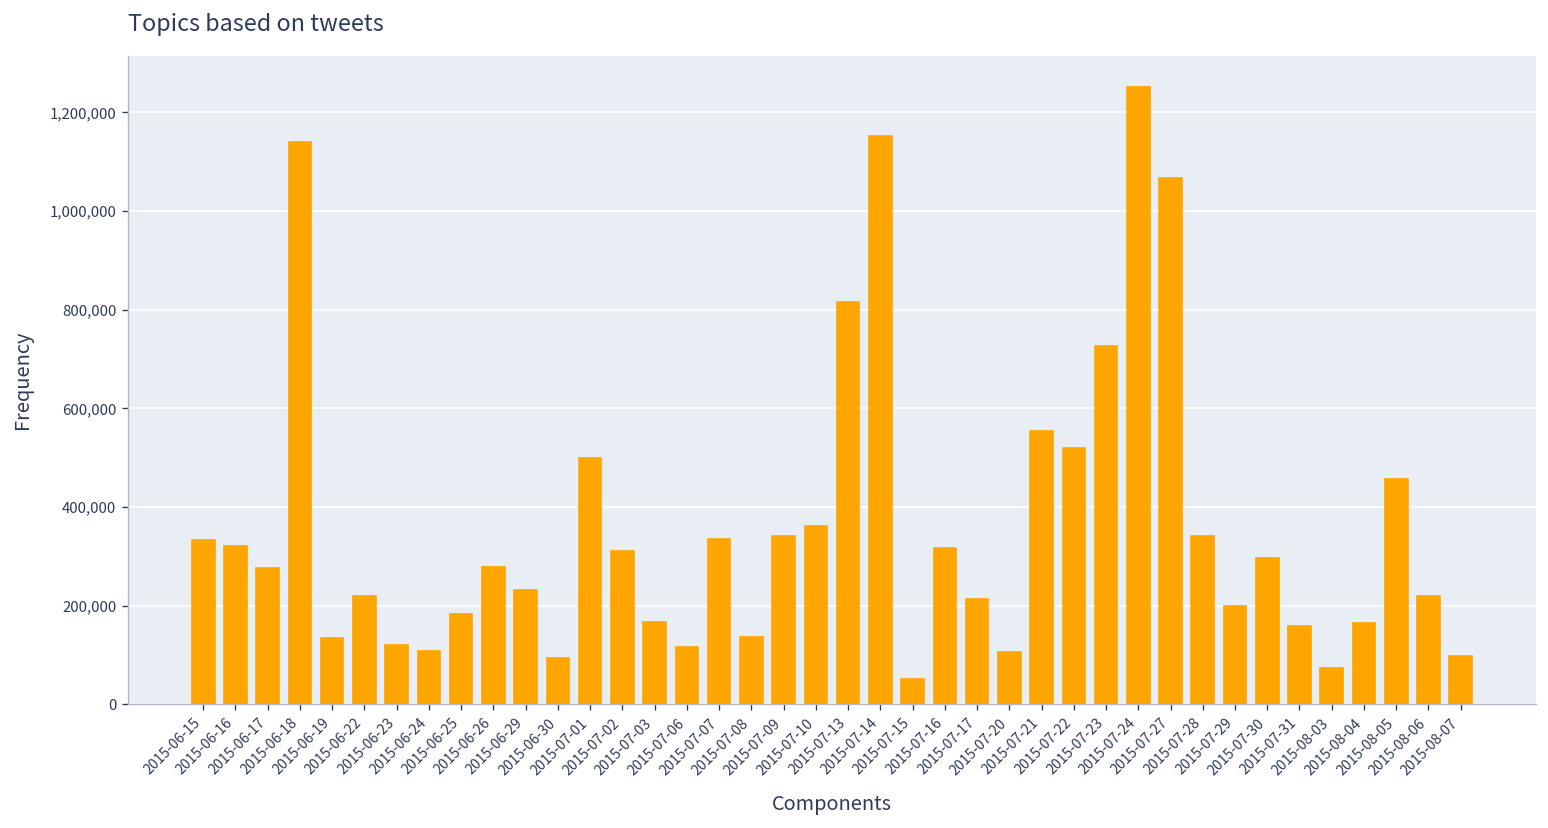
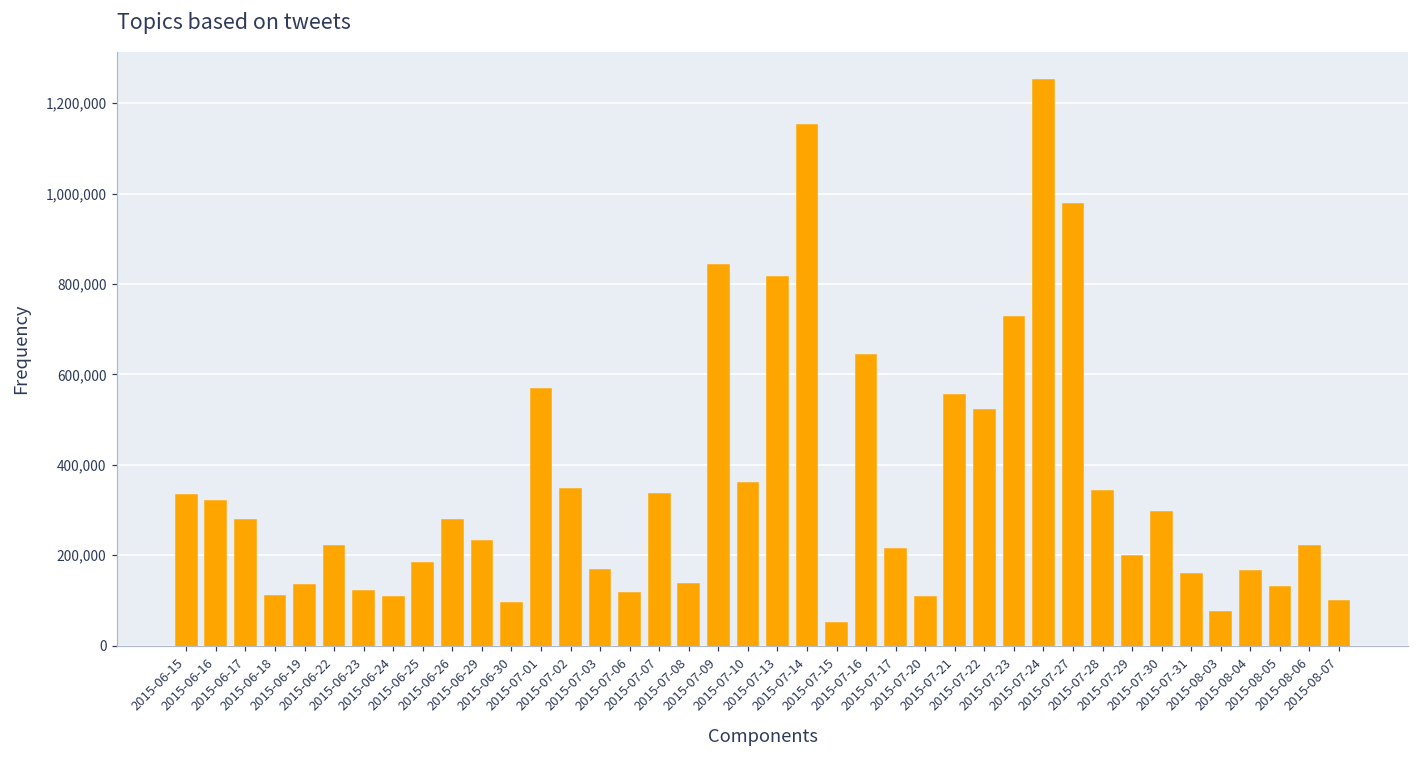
2015-06-18: 1,140,000 -> 110,000
2015-07-01: 500,000 -> 570,000
2015-07-02: 310,000 -> 350,000
2015-07-09: 340,000 -> 840,000
2015-07-16: 320,000 -> 640,000
2015-07-27: 1,070,000 -> 980,000
2015-08-05: 460,000 -> 130,000
